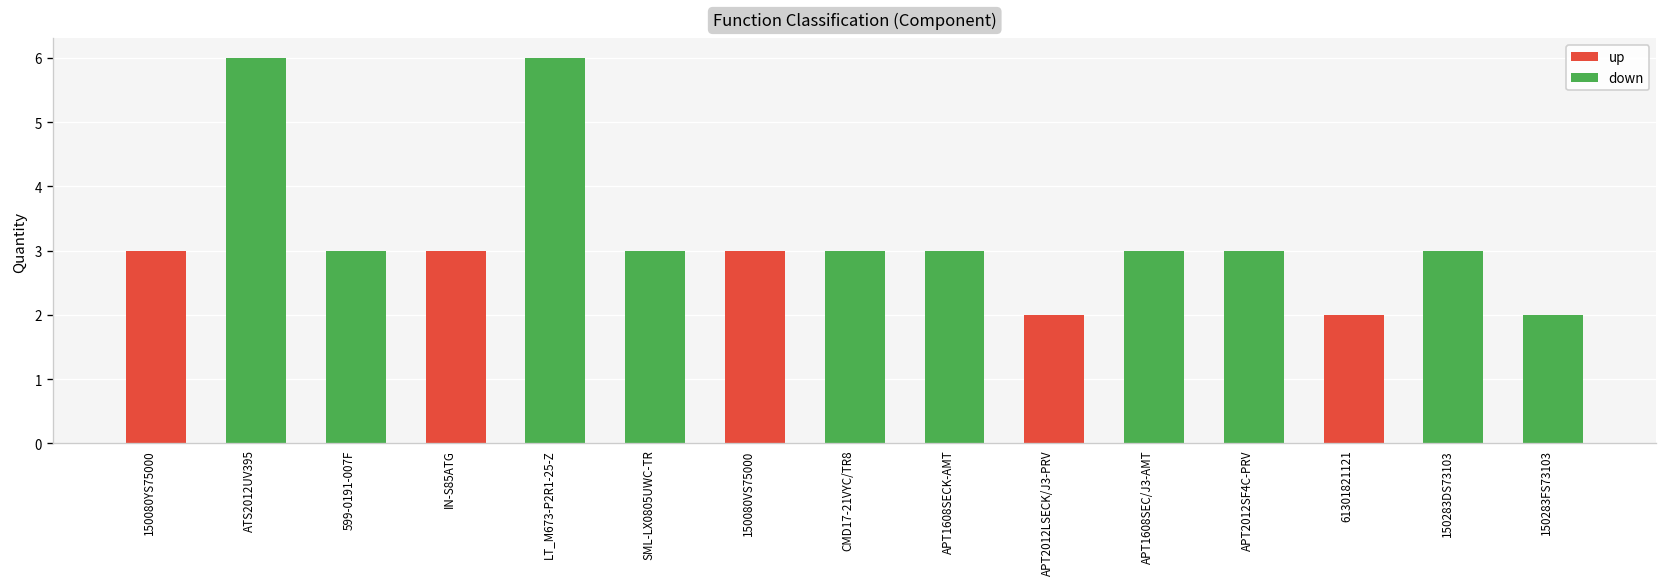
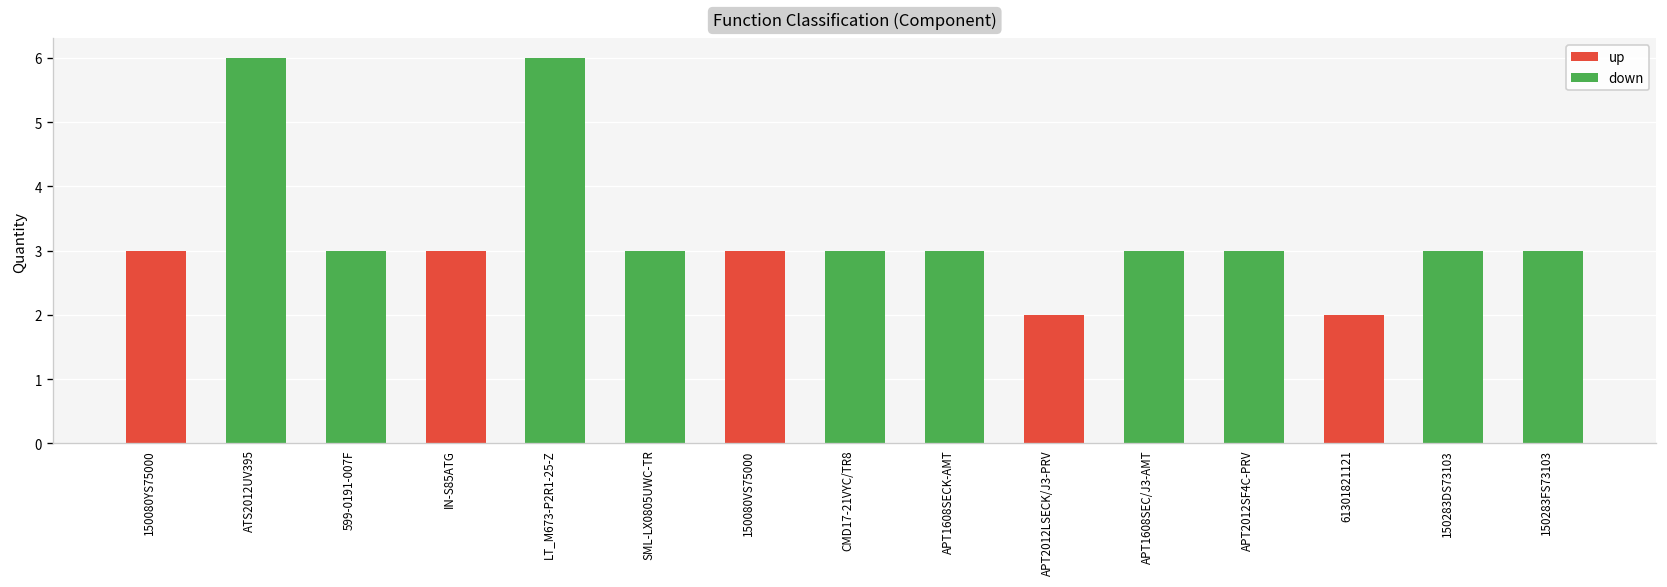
down, 150283FS73103: 2 -> 3
